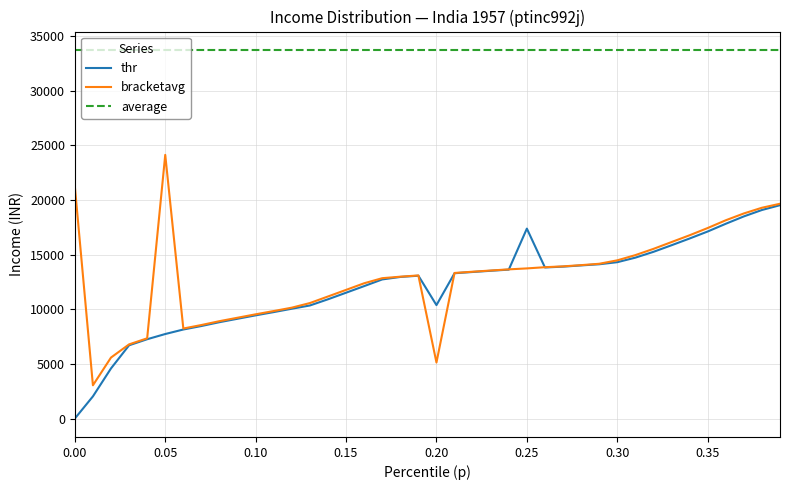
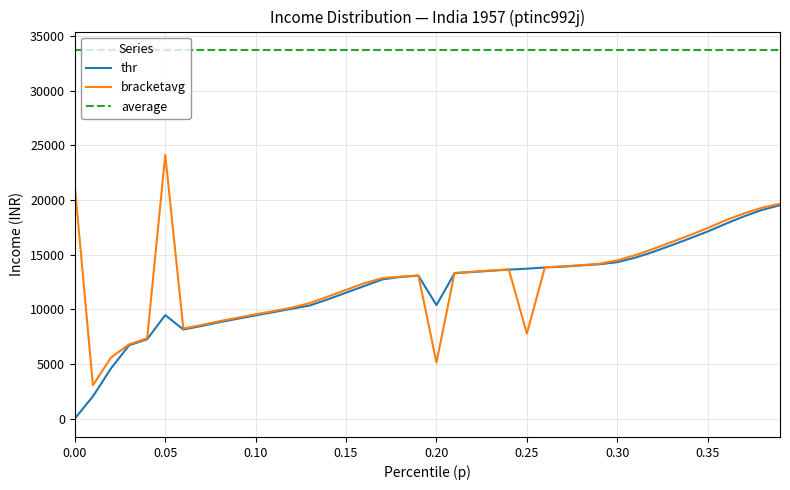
thr, 0.05: 7700 -> 9500
thr, 0.25: 17400 -> 13700
bracketavg, 0.25: 13700 -> 7800
